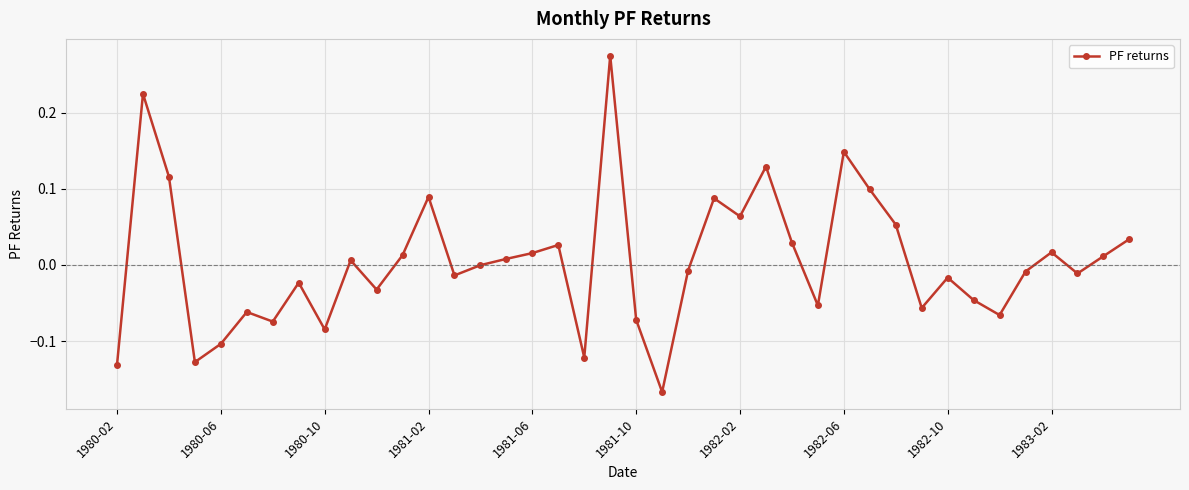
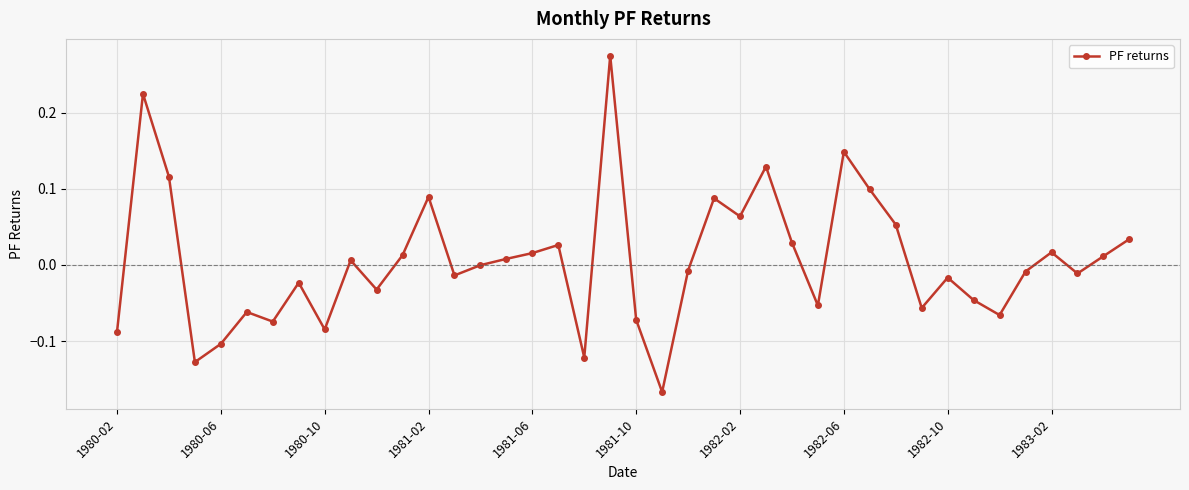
1980-02: -0.13 -> -0.09
